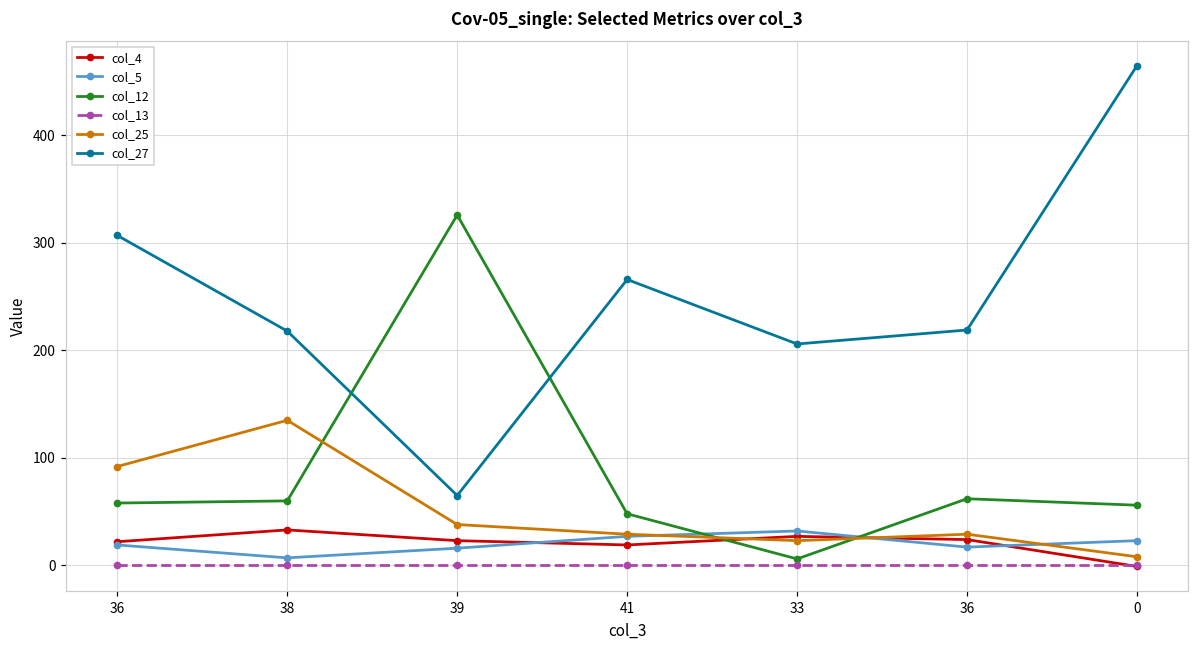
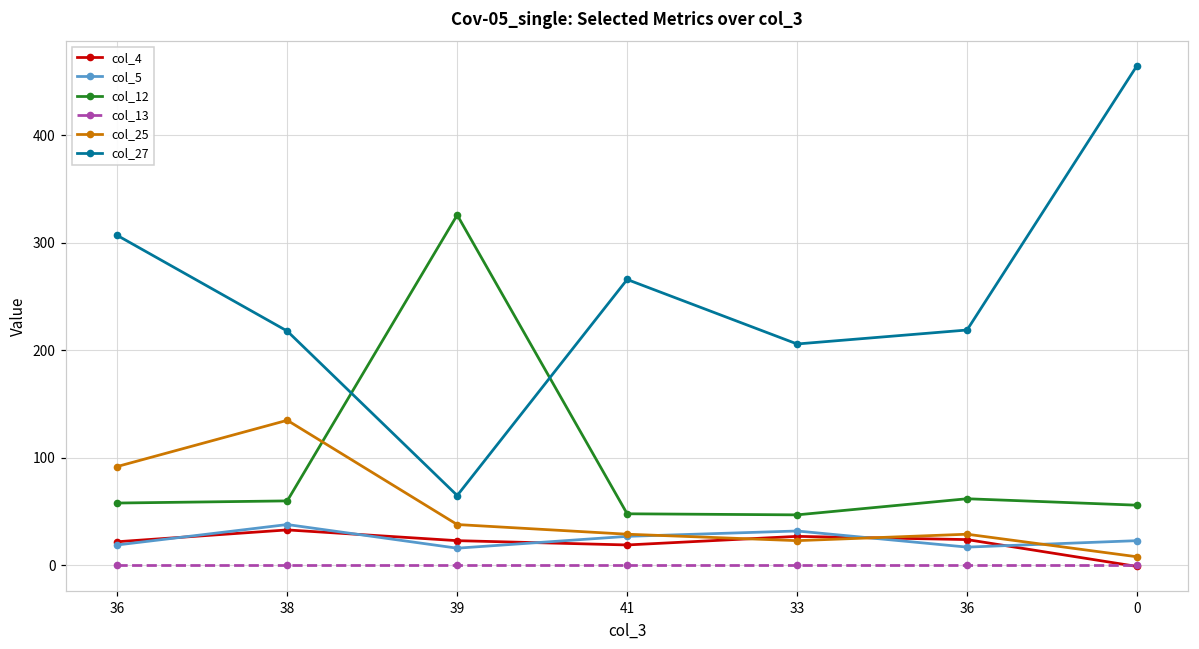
col_5, 38: 10 -> 40
col_12, 33: 10 -> 50
